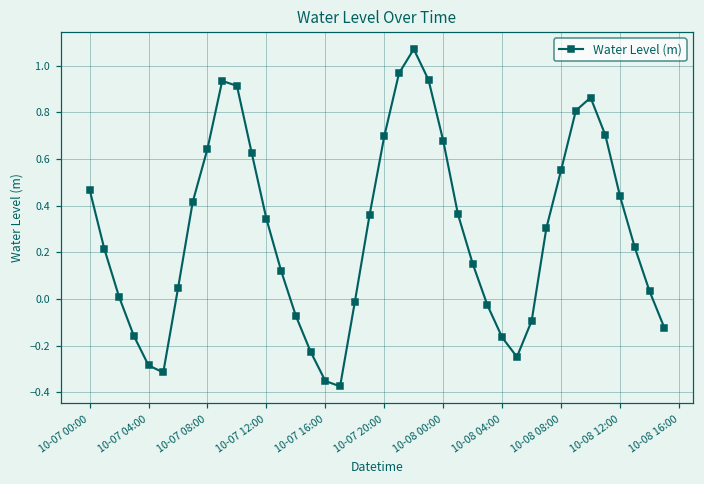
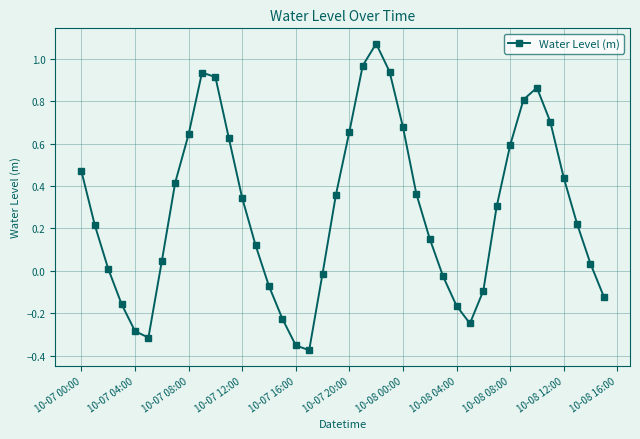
10-07 20:00: 0.70 -> 0.66
10-08 08:00: 0.55 -> 0.59
